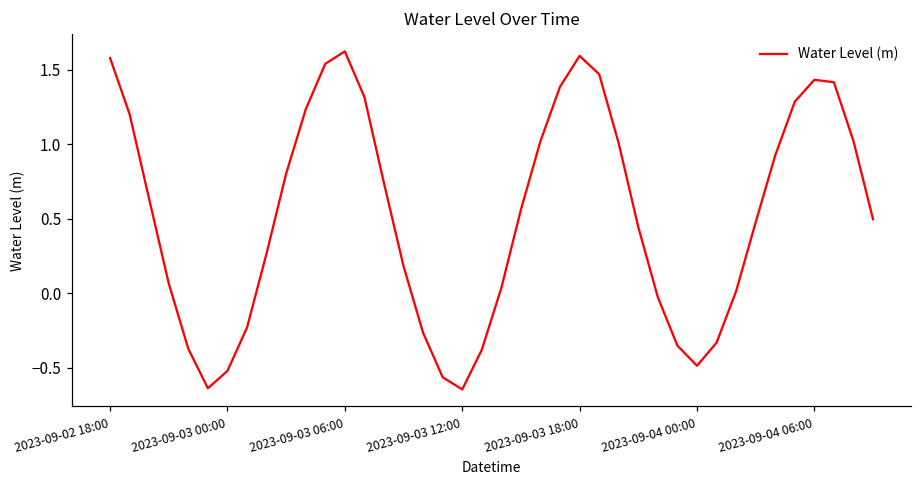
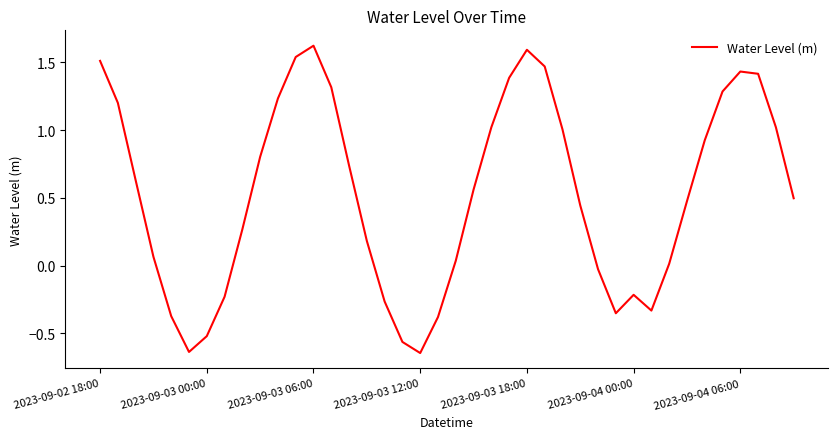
2023-09-02 18:00: 1.58 -> 1.51
2023-09-04 00:00: -0.49 -> -0.22
